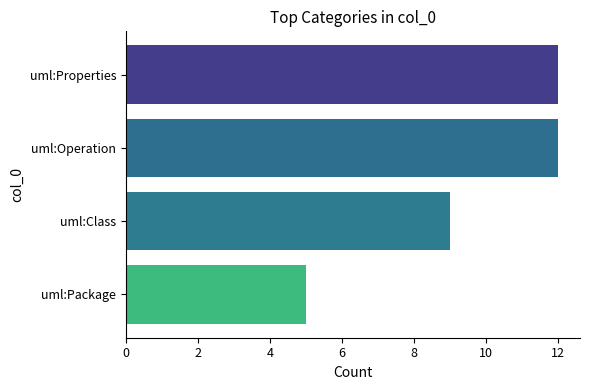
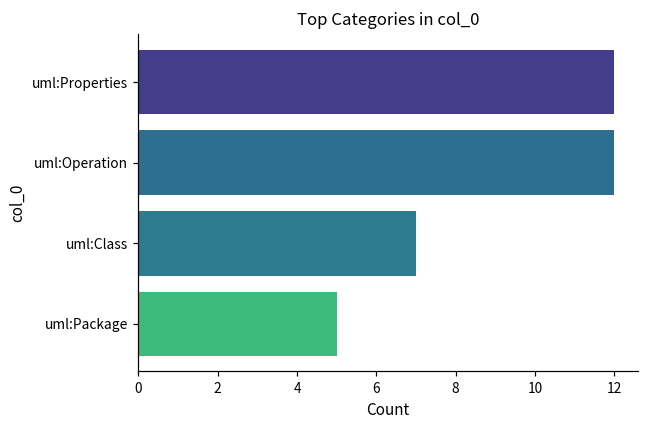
uml:Class: 9 -> 7
